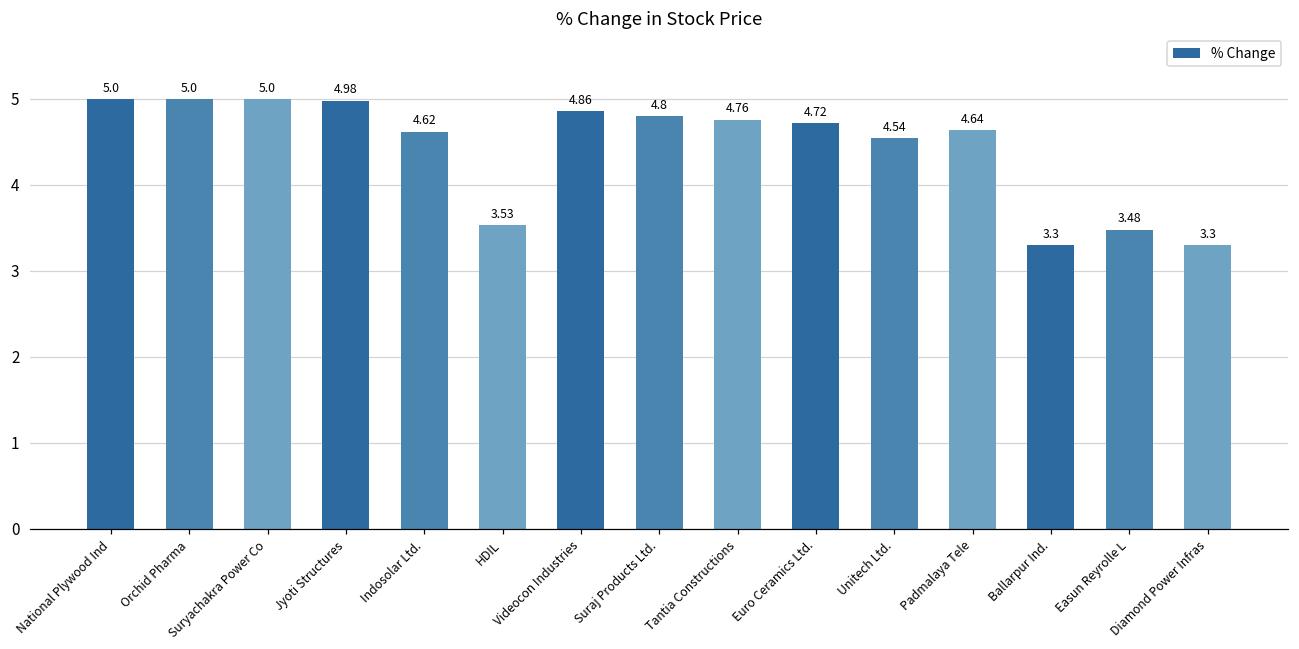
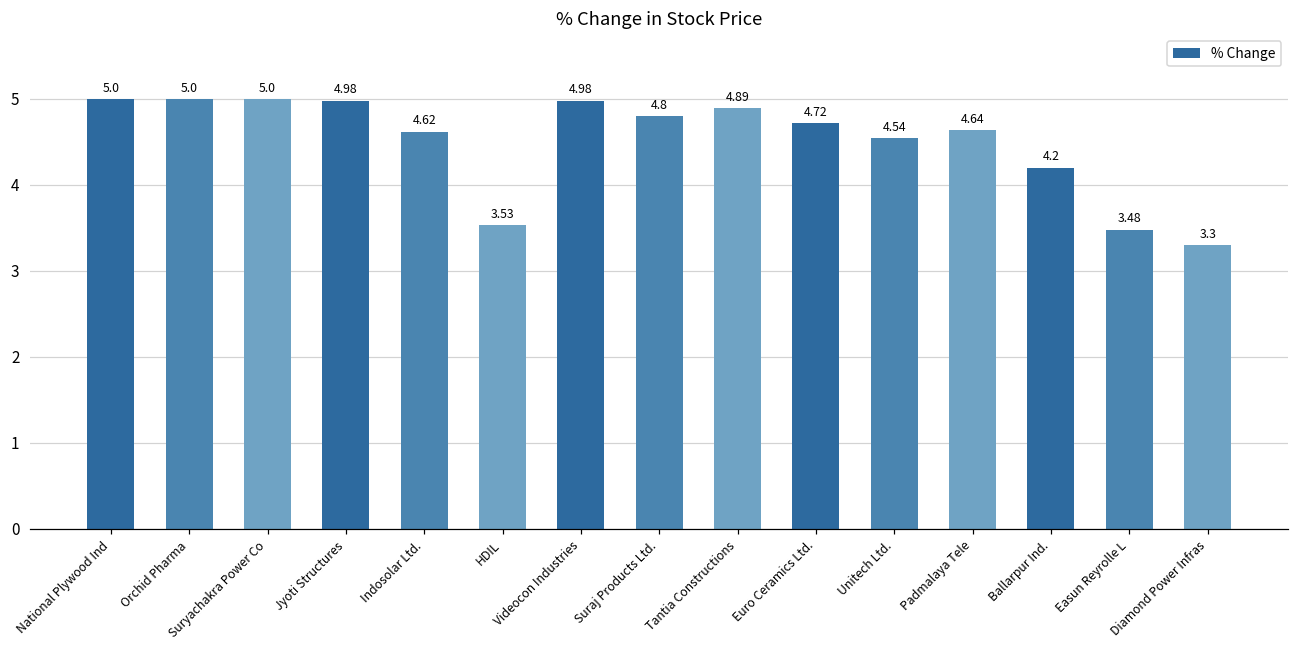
Videocon Industries: 4.86 -> 4.98
Tantia Constructions: 4.76 -> 4.89
Ballarpur Ind.: 3.3 -> 4.2
